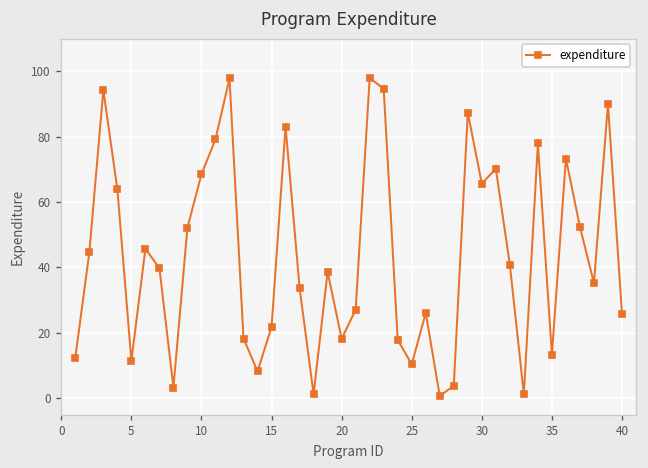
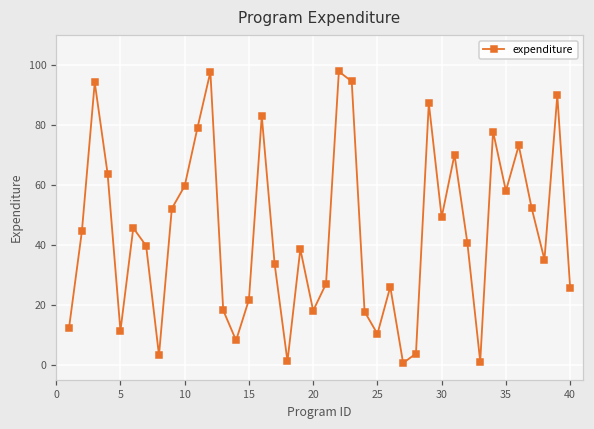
10: 68 -> 60
30: 66 -> 49
35: 13 -> 58
